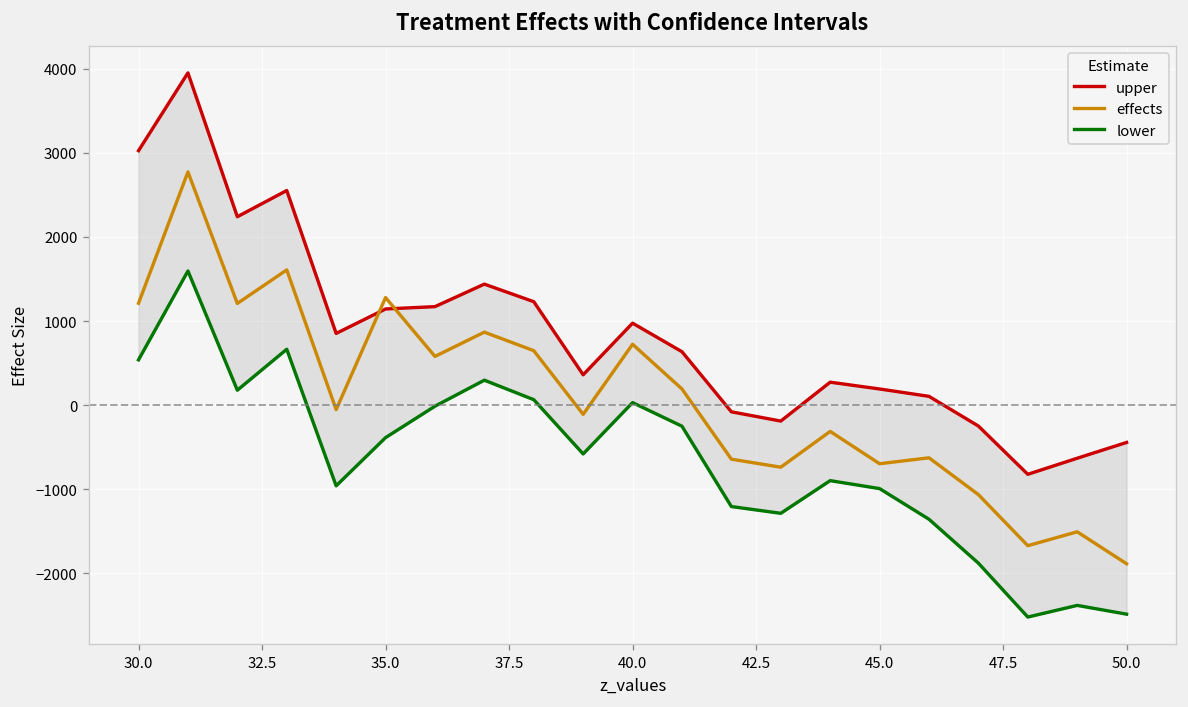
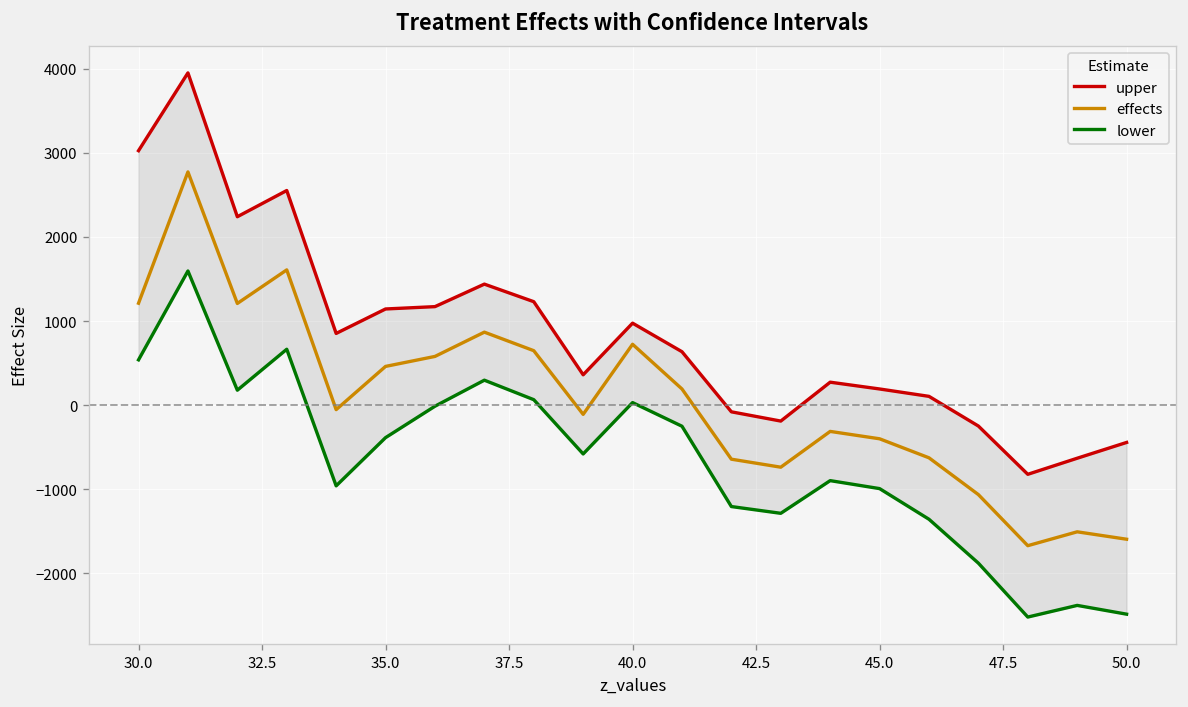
effects, 35.0: 1300 -> 500
effects, 45.0: -700 -> -400
effects, 50.0: -1900 -> -1600
